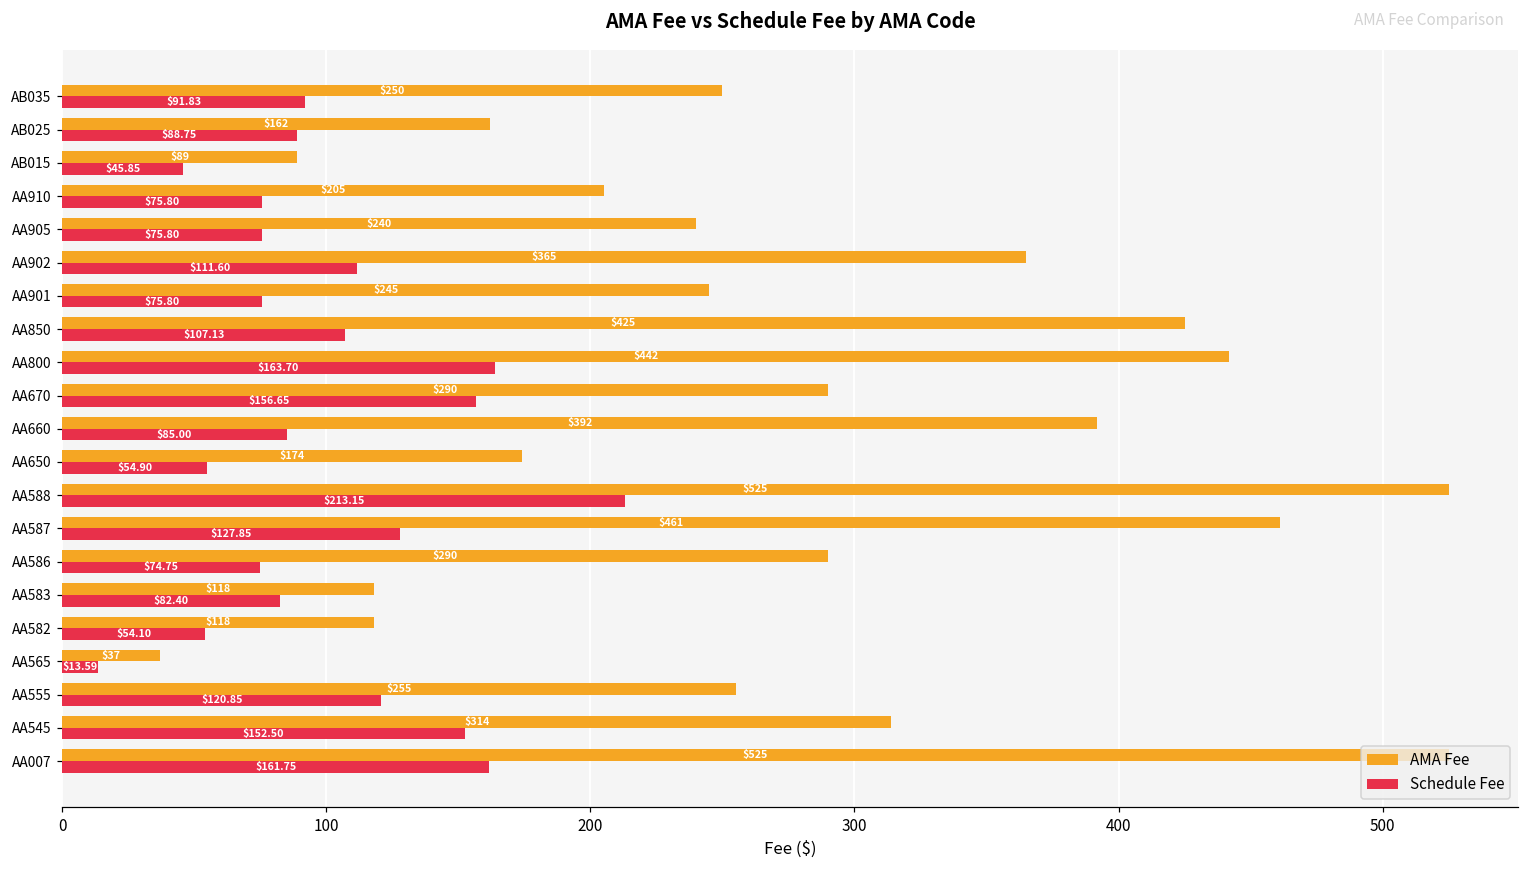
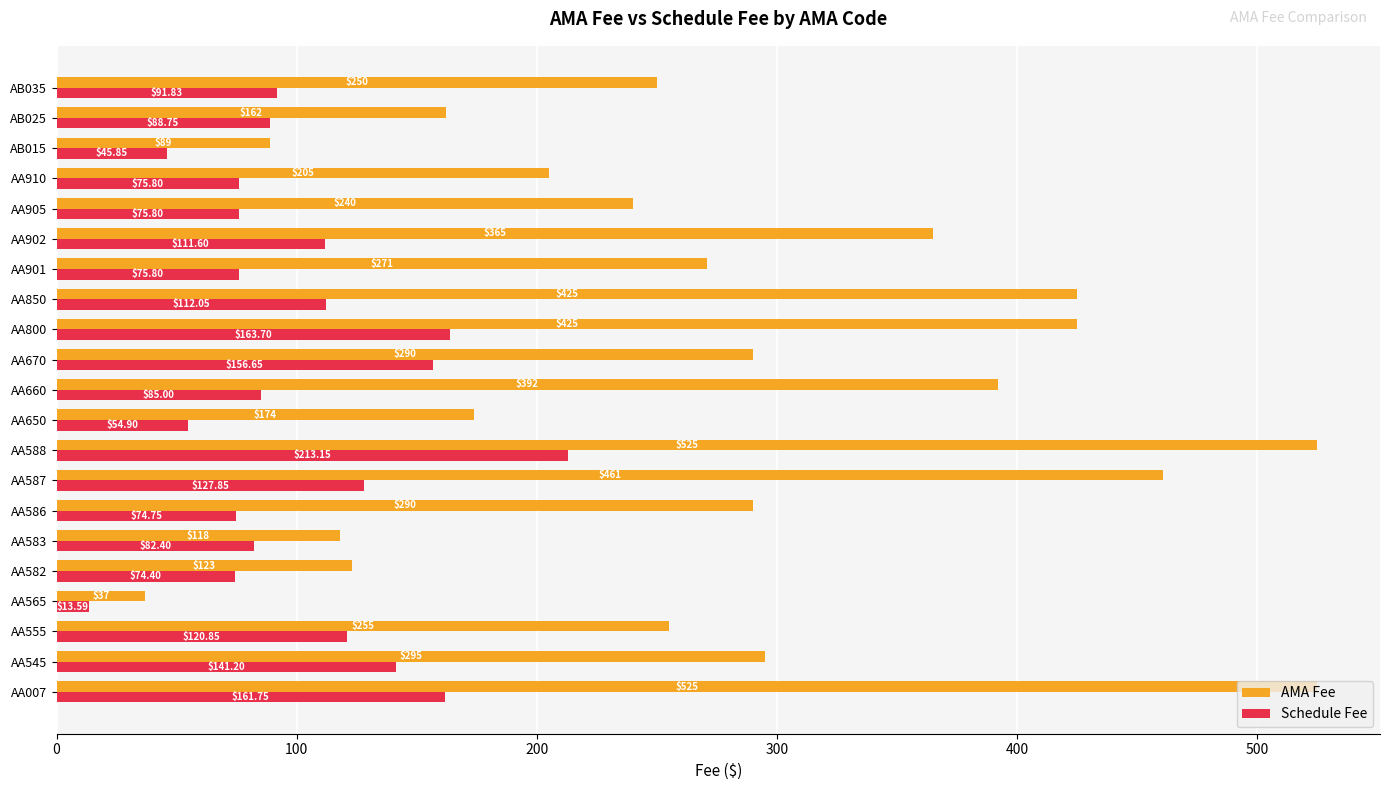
AMA Fee, AA901: $245 -> $271
Schedule Fee, AA850: $107.13 -> $112.05
AMA Fee, AA800: $442 -> $425
AMA Fee, AA582: $118 -> $123
Schedule Fee, AA582: $54.10 -> $74.40
AMA Fee, AA545: $314 -> $295
Schedule Fee, AA545: $152.50 -> $141.20
